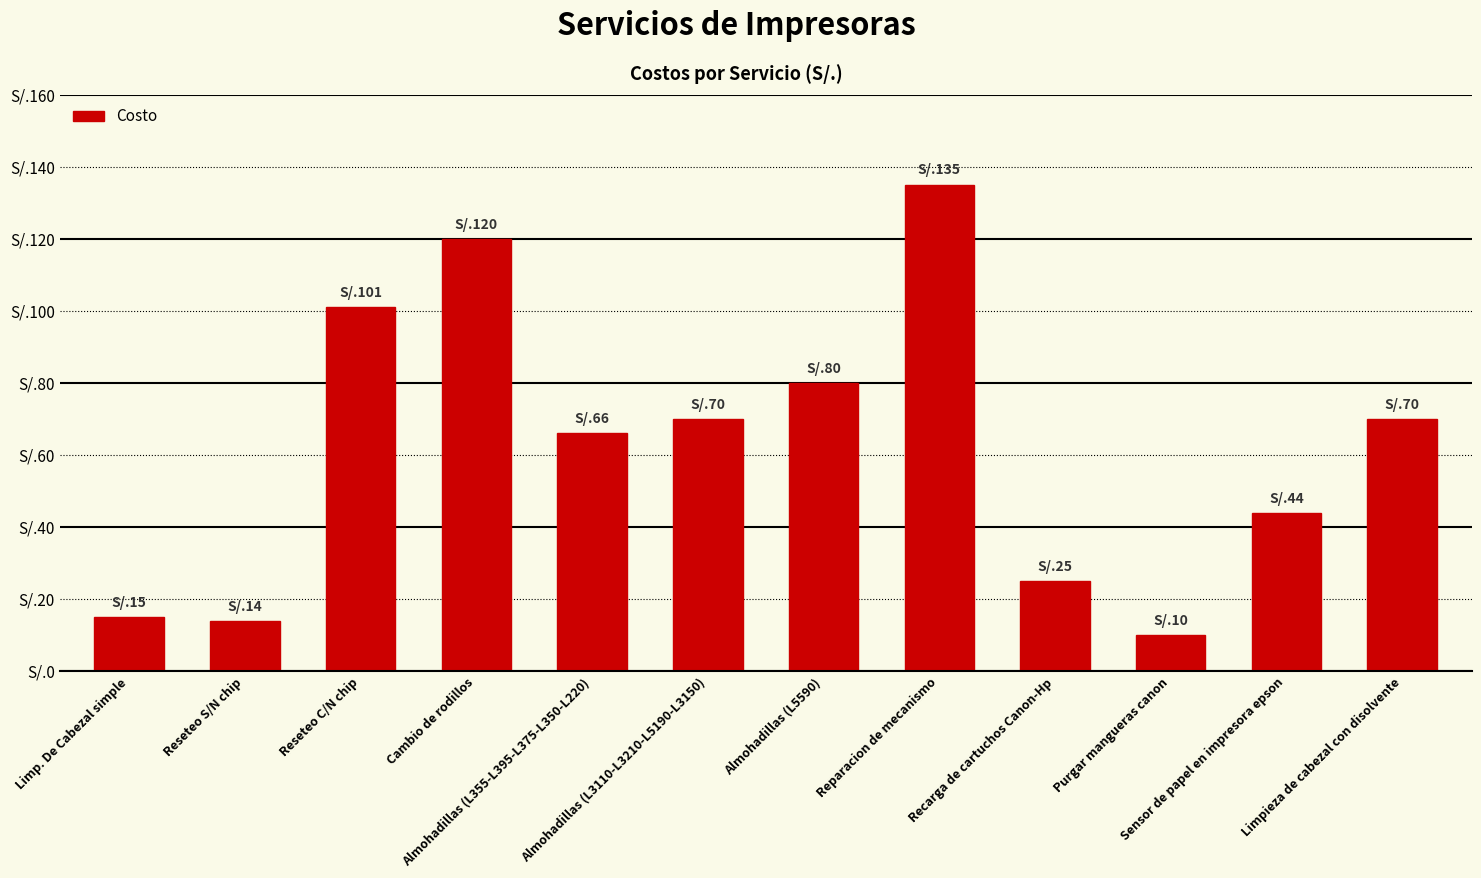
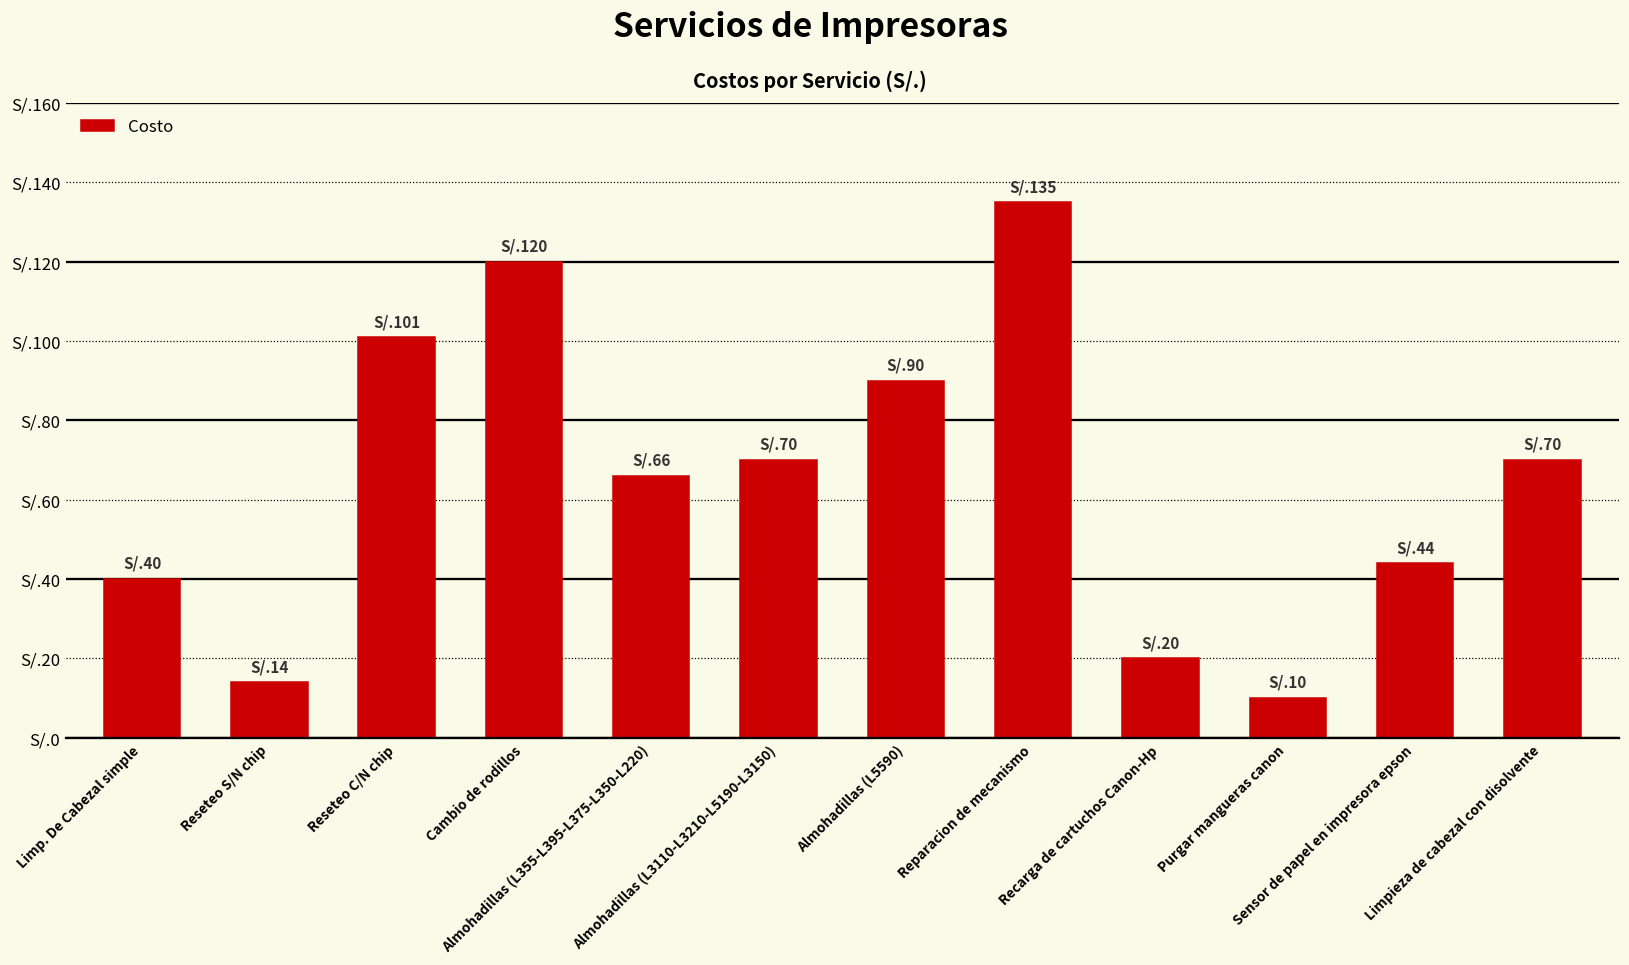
Limp. De Cabezal simple: 15 -> 40
Almohadillas (L5590): 80 -> 90
Recarga de cartuchos Canon-Hp: 25 -> 20
